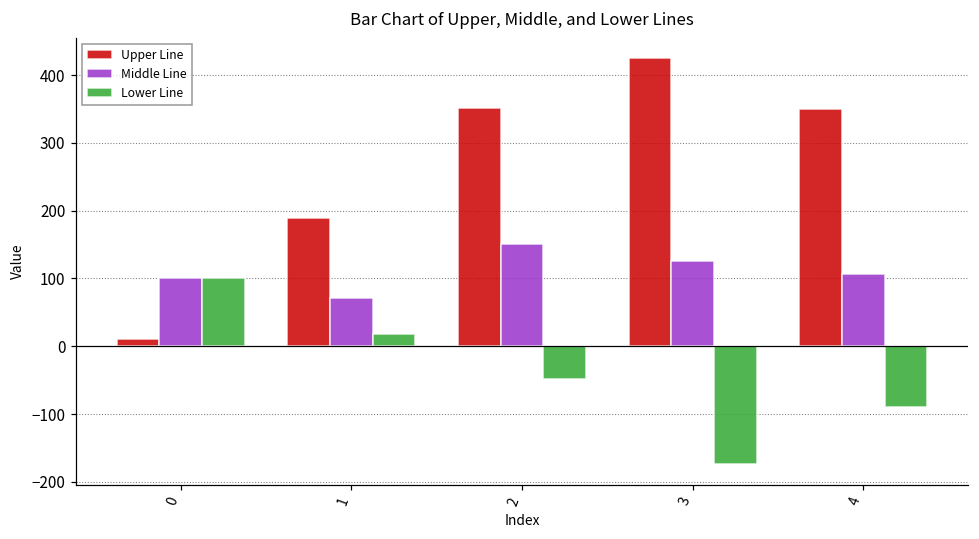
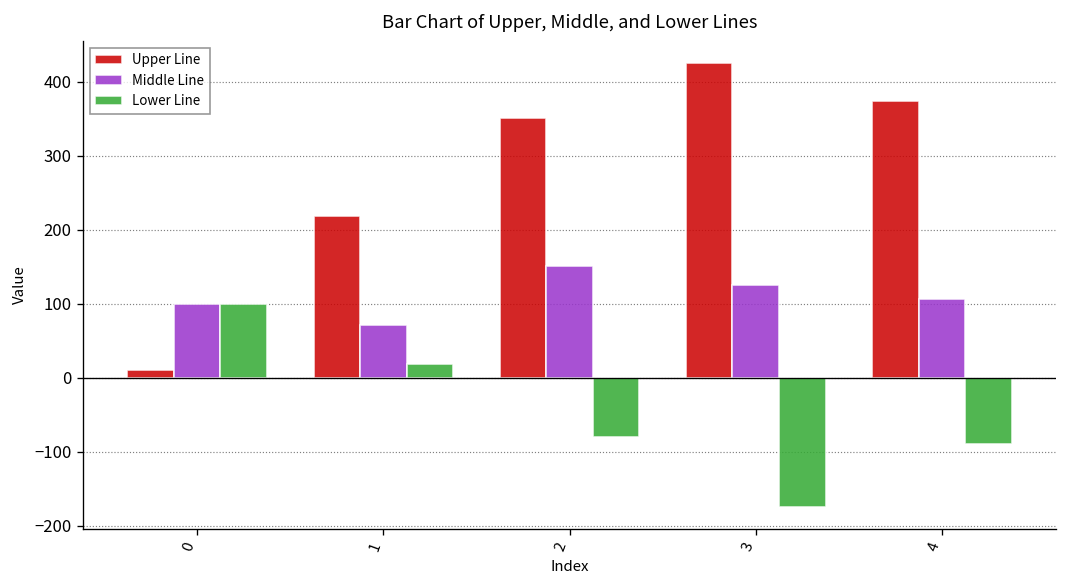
Upper Line, 1: 190 -> 220
Lower Line, 2: -50 -> -80
Upper Line, 4: 350 -> 370
